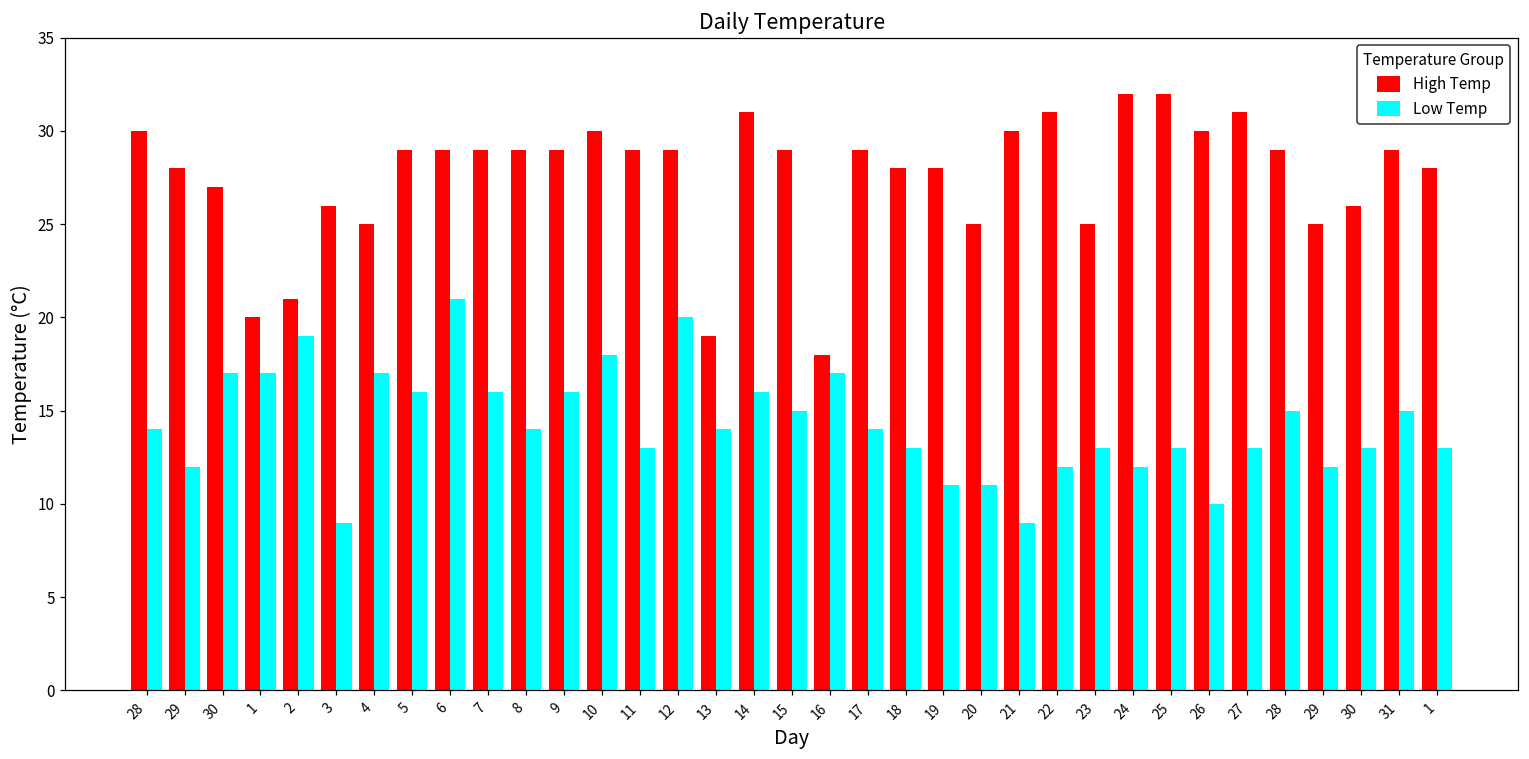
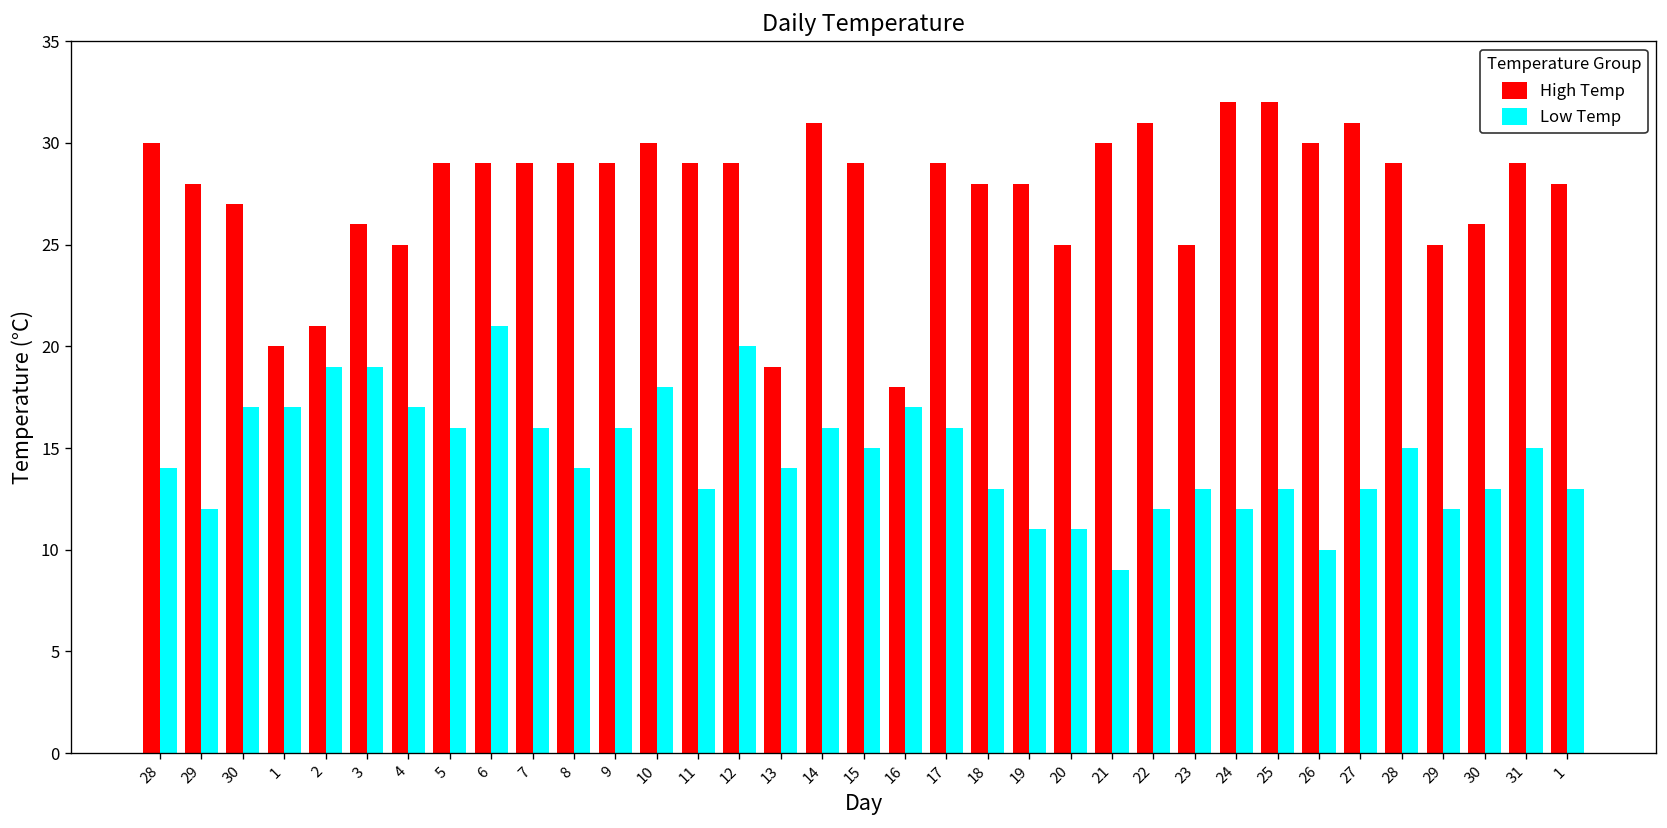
Low Temp, 3: 9 -> 19
Low Temp, 17: 14 -> 16
